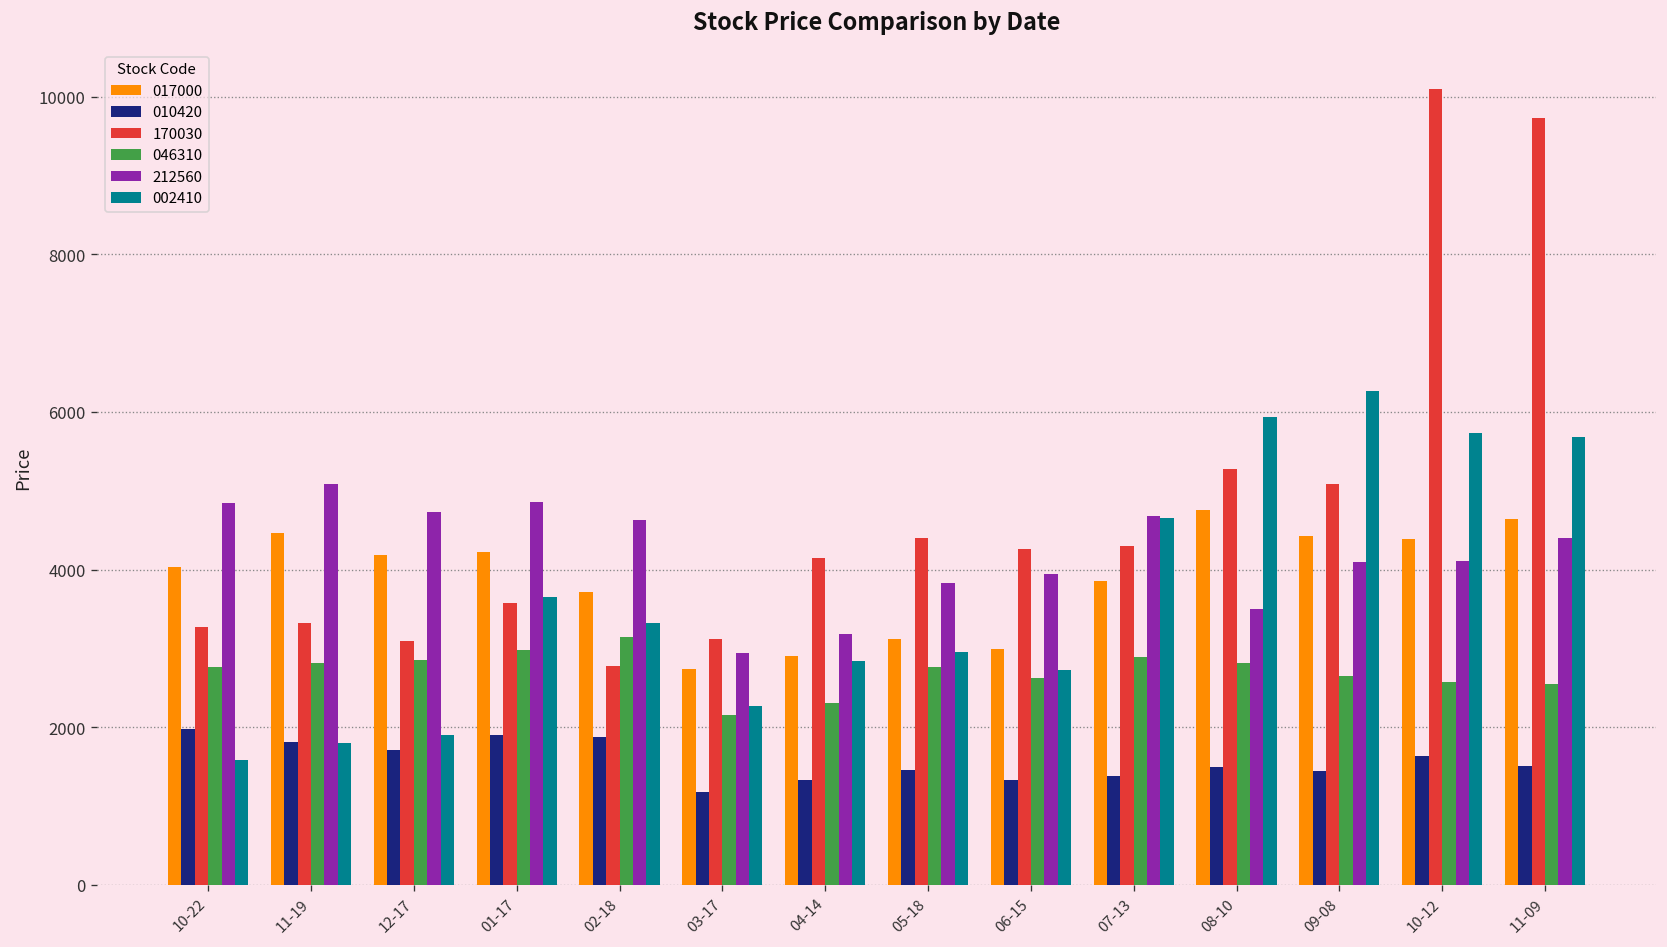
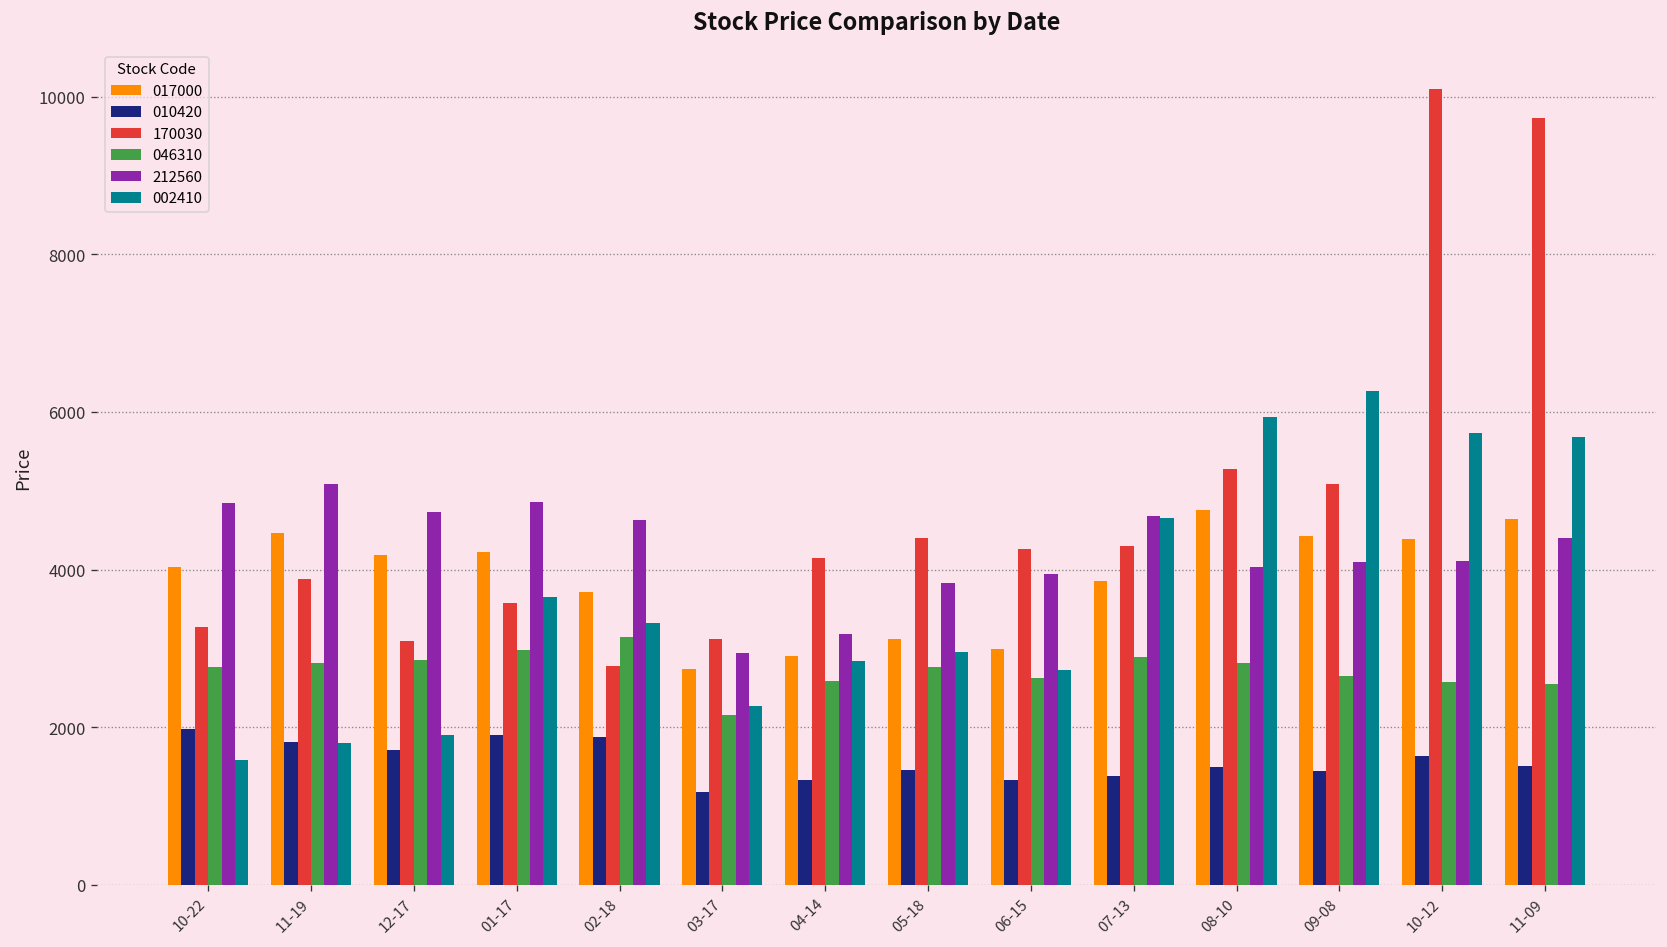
170030, 11-19: 3300 -> 3900
046310, 04-14: 2300 -> 2600
212560, 08-10: 3500 -> 4000
